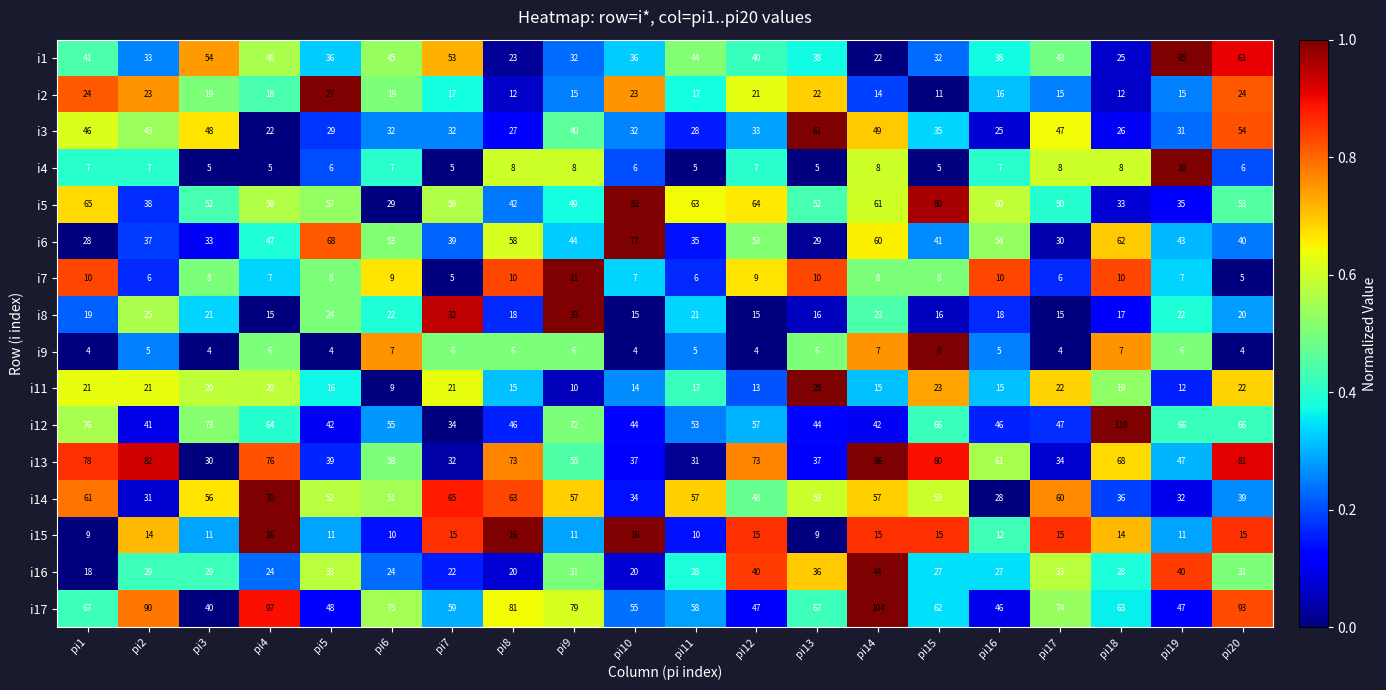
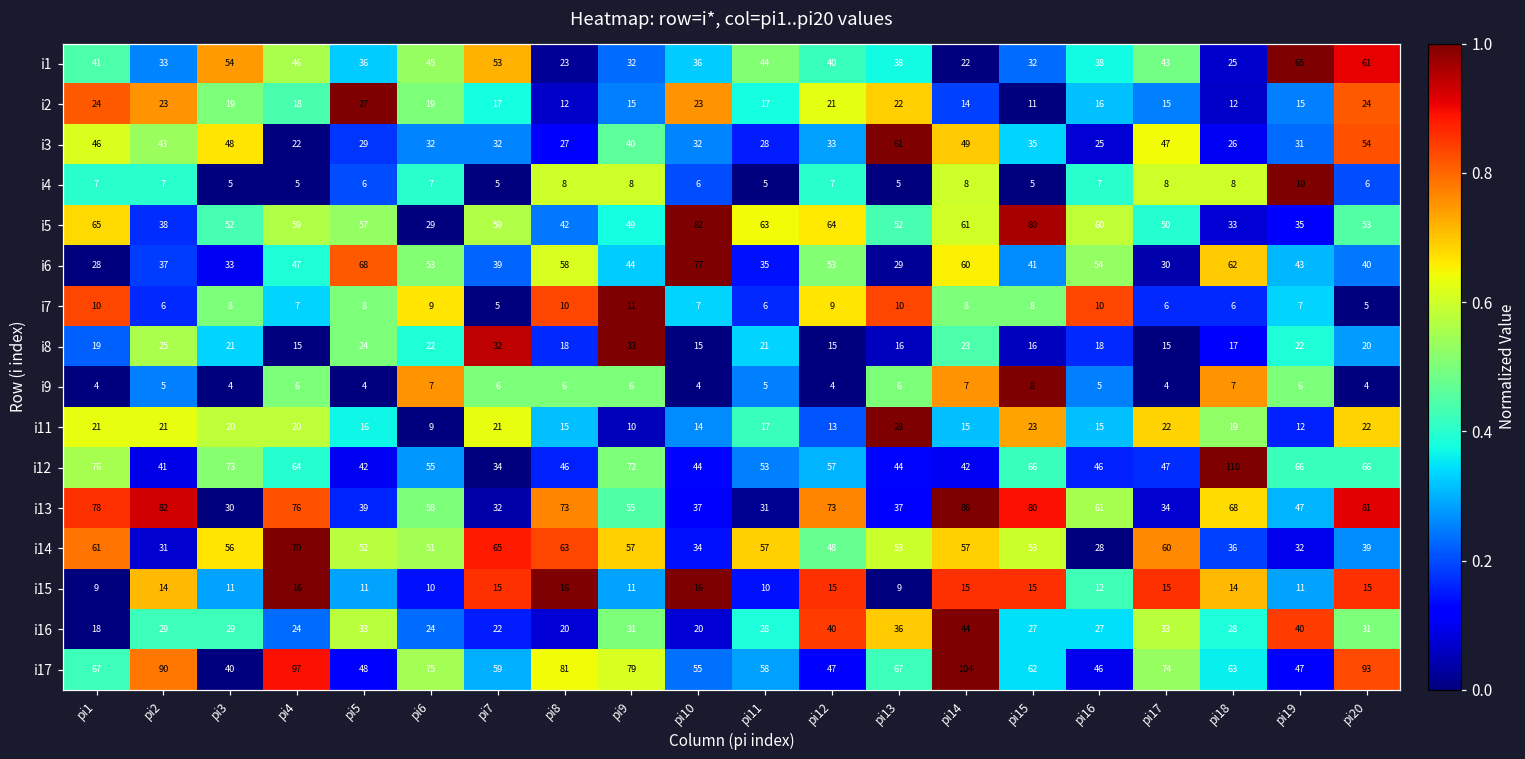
i7, pi18: 10 -> 6
